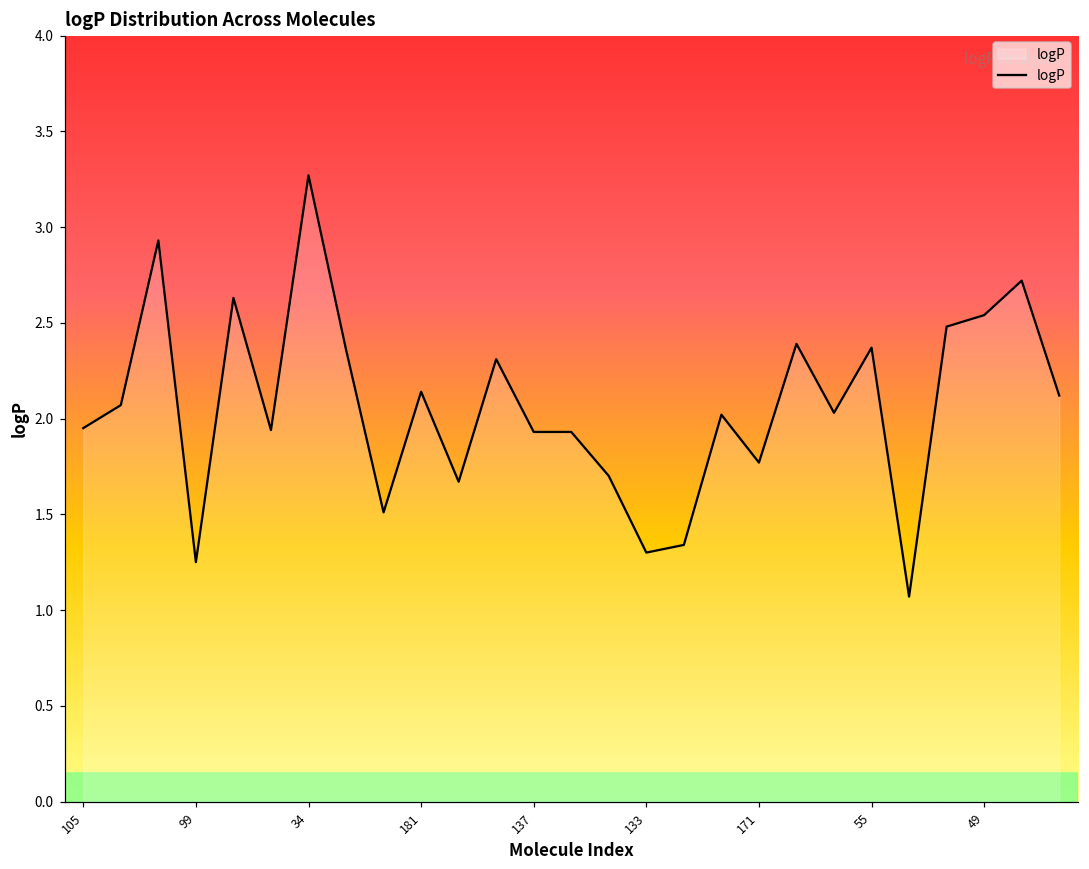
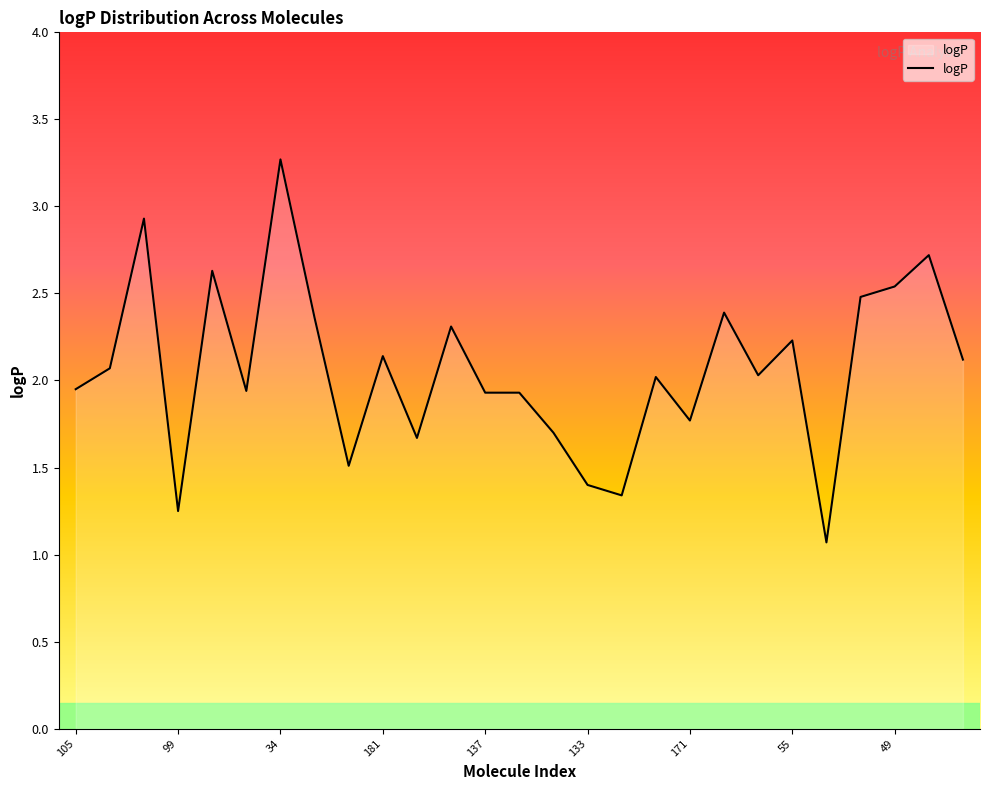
133: 1.3 -> 1.4
55: 2.37 -> 2.23
